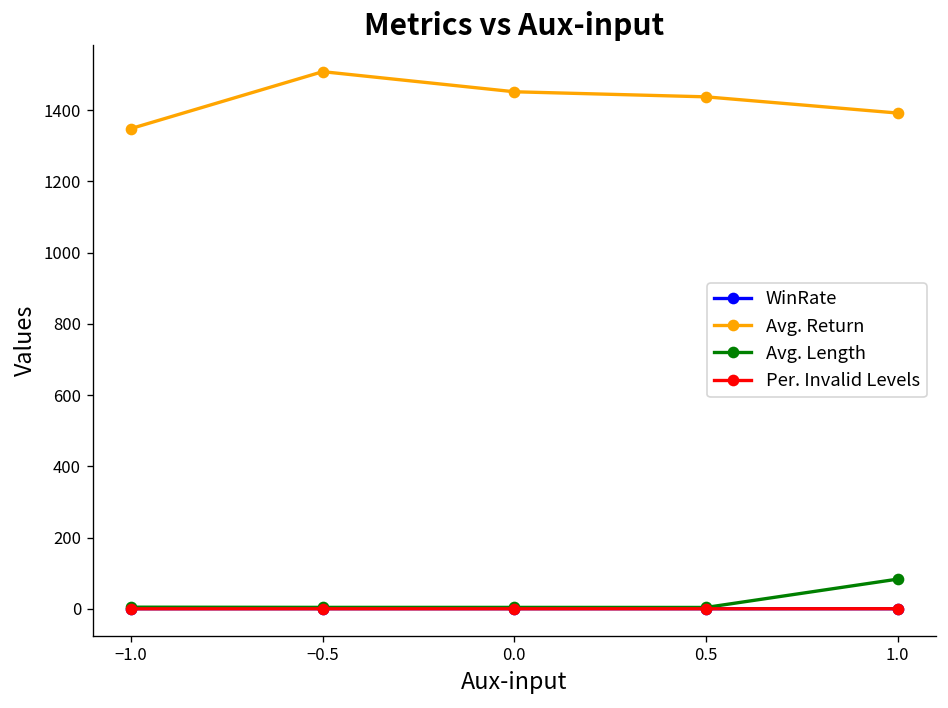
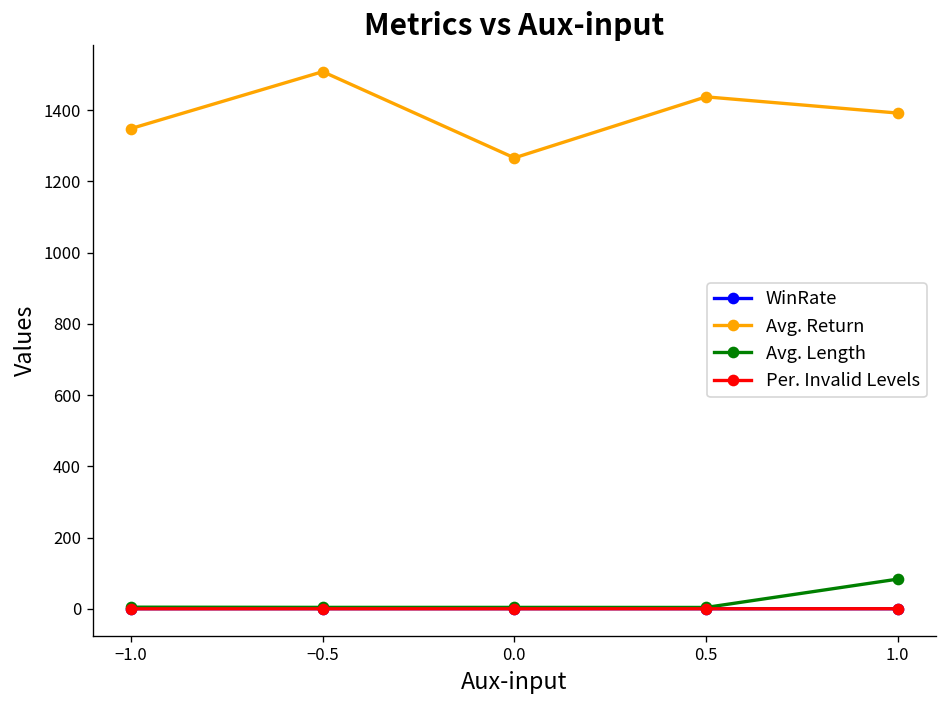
Avg. Return, 0.0: 1450 -> 1270
